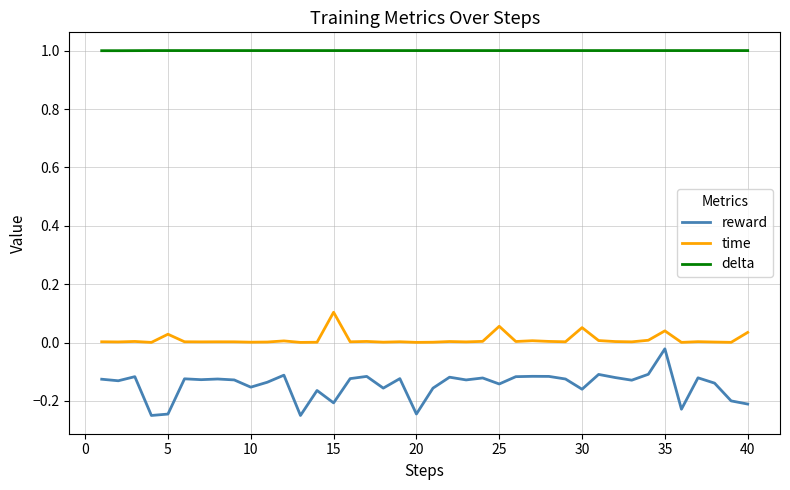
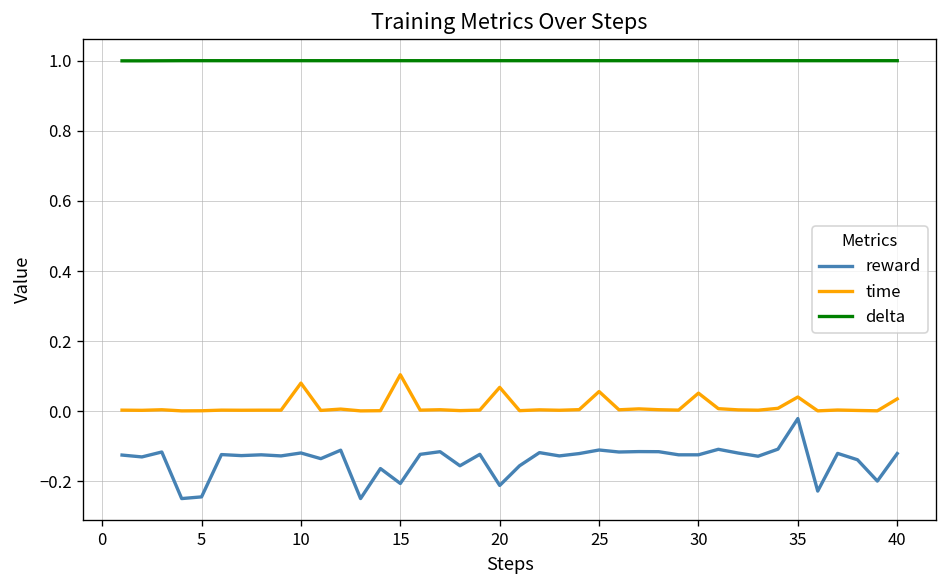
time, 5: 0.03 -> 0.00
reward, 10: -0.15 -> -0.12
time, 10: 0.00 -> 0.08
reward, 20: -0.25 -> -0.21
time, 20: 0.00 -> 0.07
reward, 25: -0.14 -> -0.11
reward, 30: -0.16 -> -0.13
reward, 40: -0.21 -> -0.12
